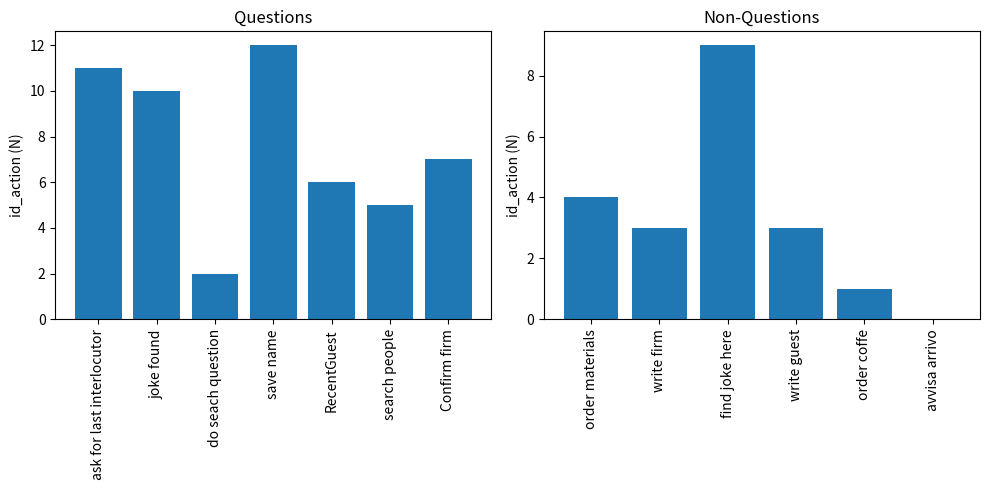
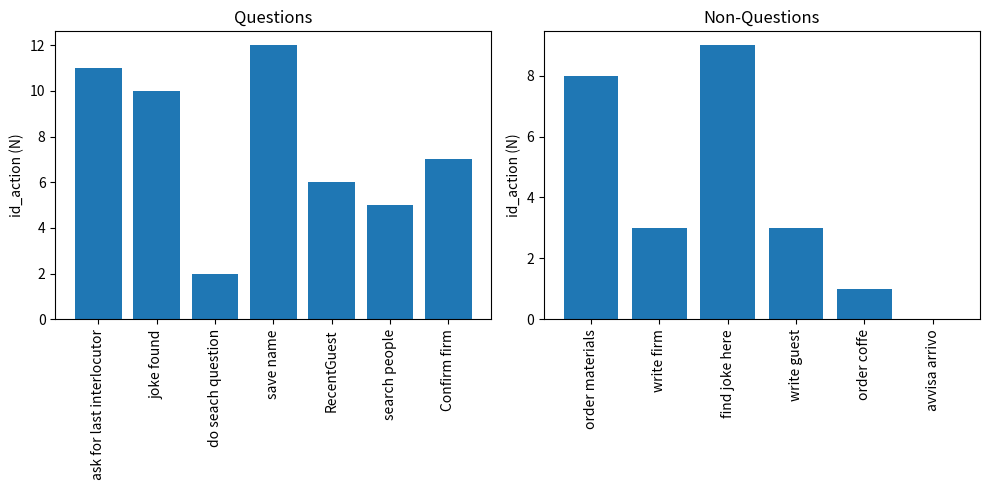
Non-Questions, order materials: 4 -> 8
